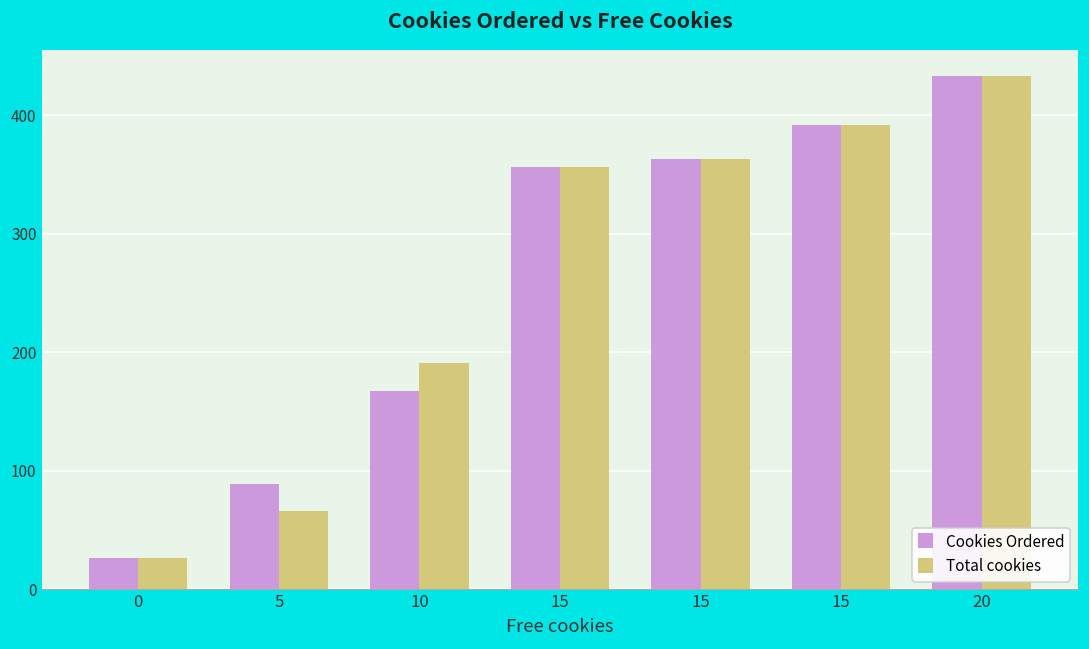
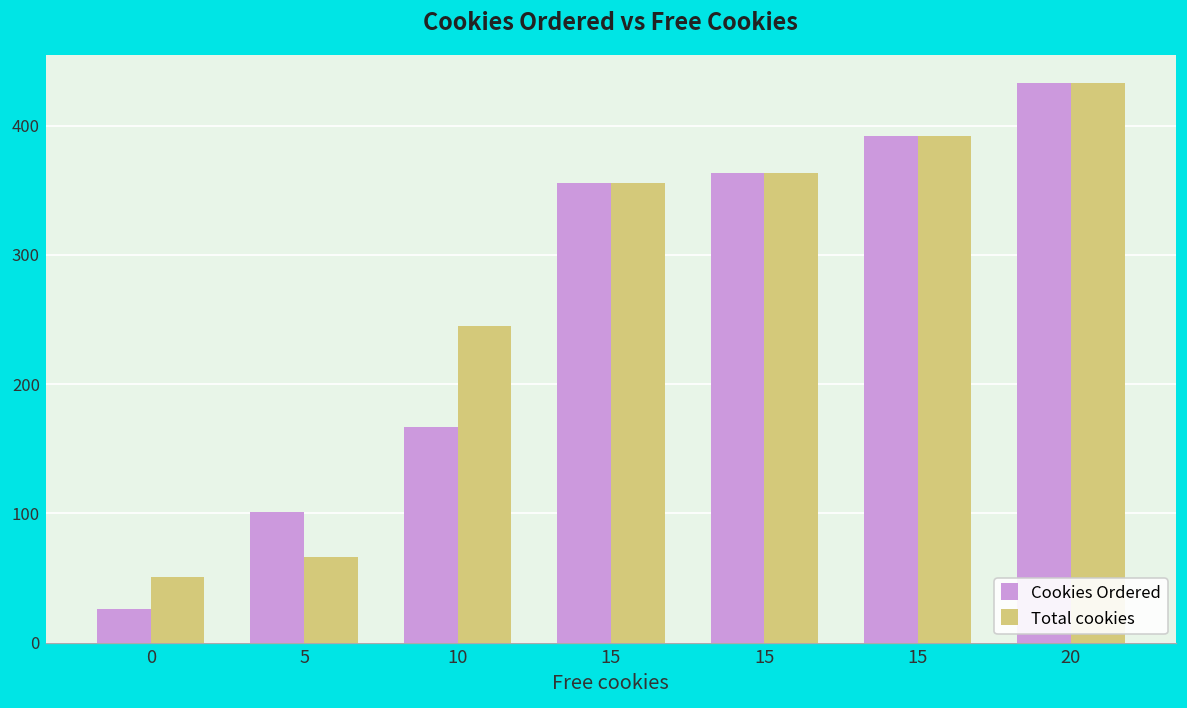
Total cookies, 0: 26 -> 51
Cookies Ordered, 5: 89 -> 101
Total cookies, 10: 191 -> 245
